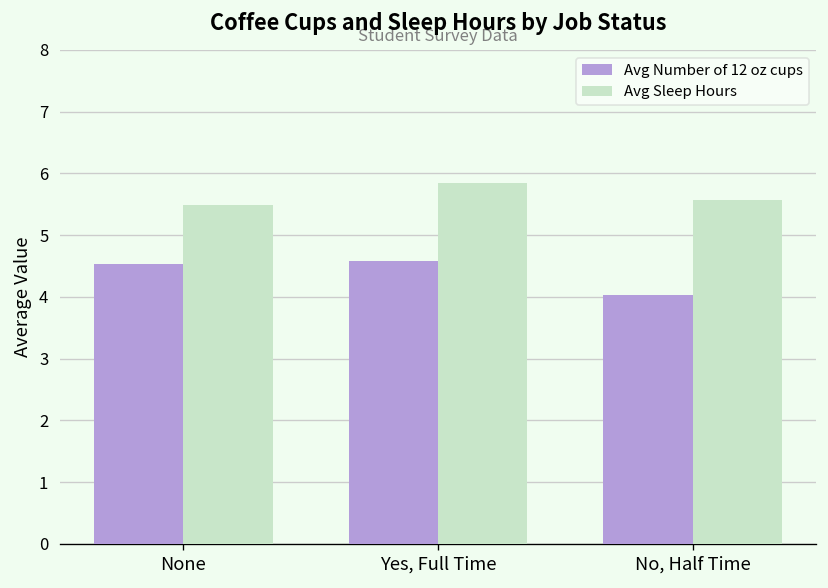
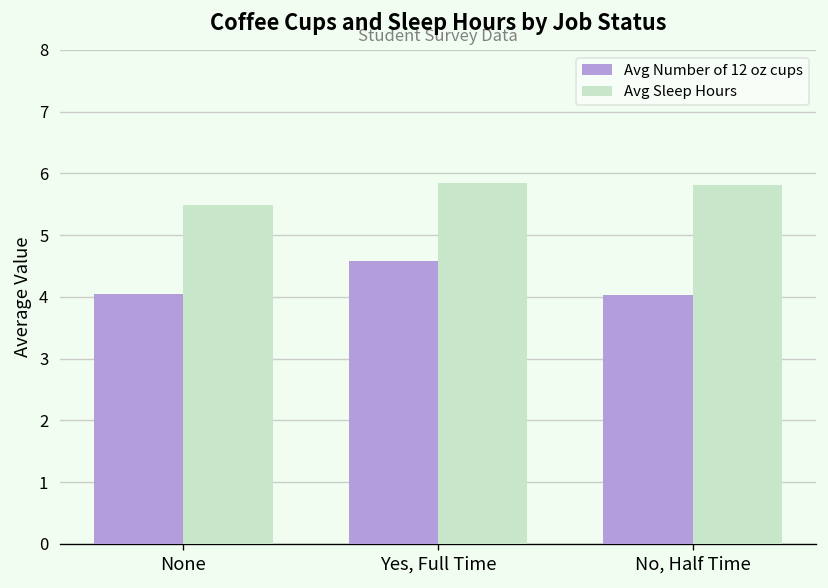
Avg Number of 12 oz cups, None: 4.5 -> 4.1
Avg Sleep Hours, No, Half Time: 5.6 -> 5.8
